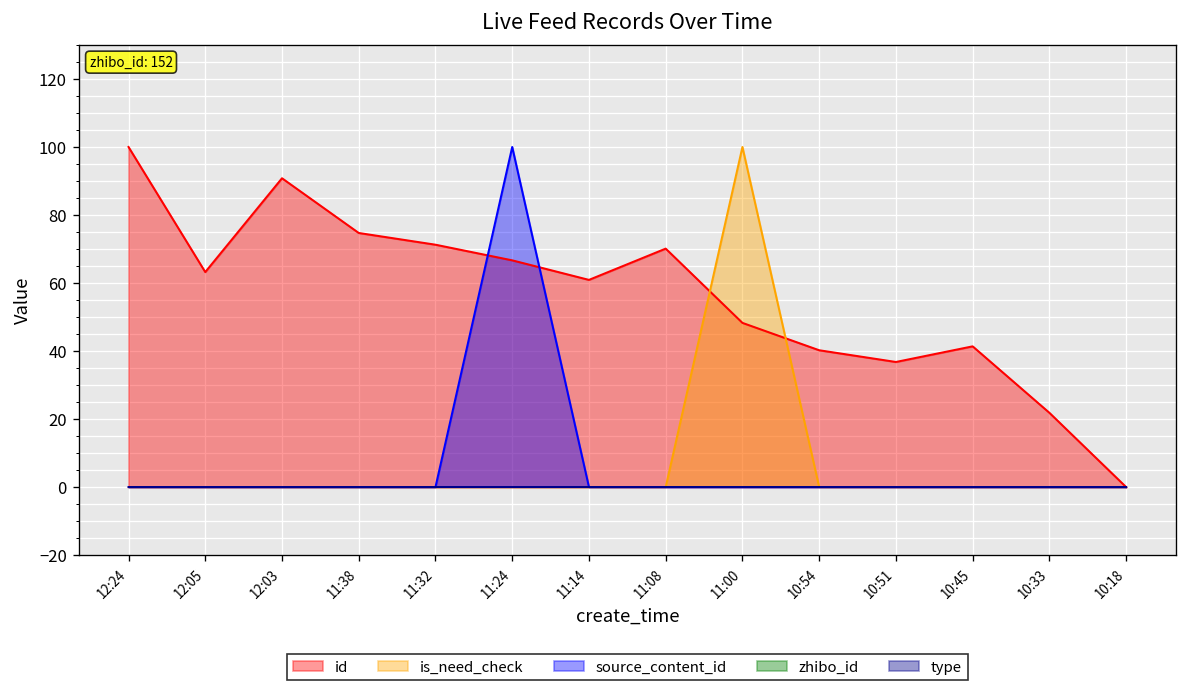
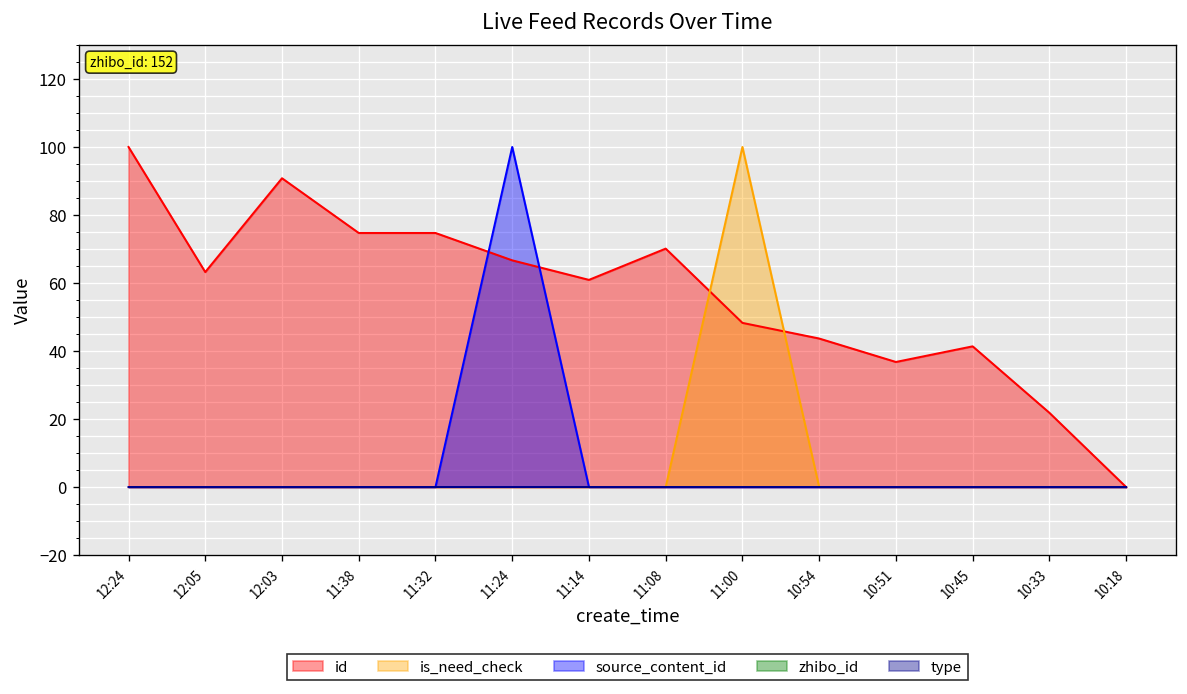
id, 11:32: 71 -> 75
id, 10:54: 40 -> 44
